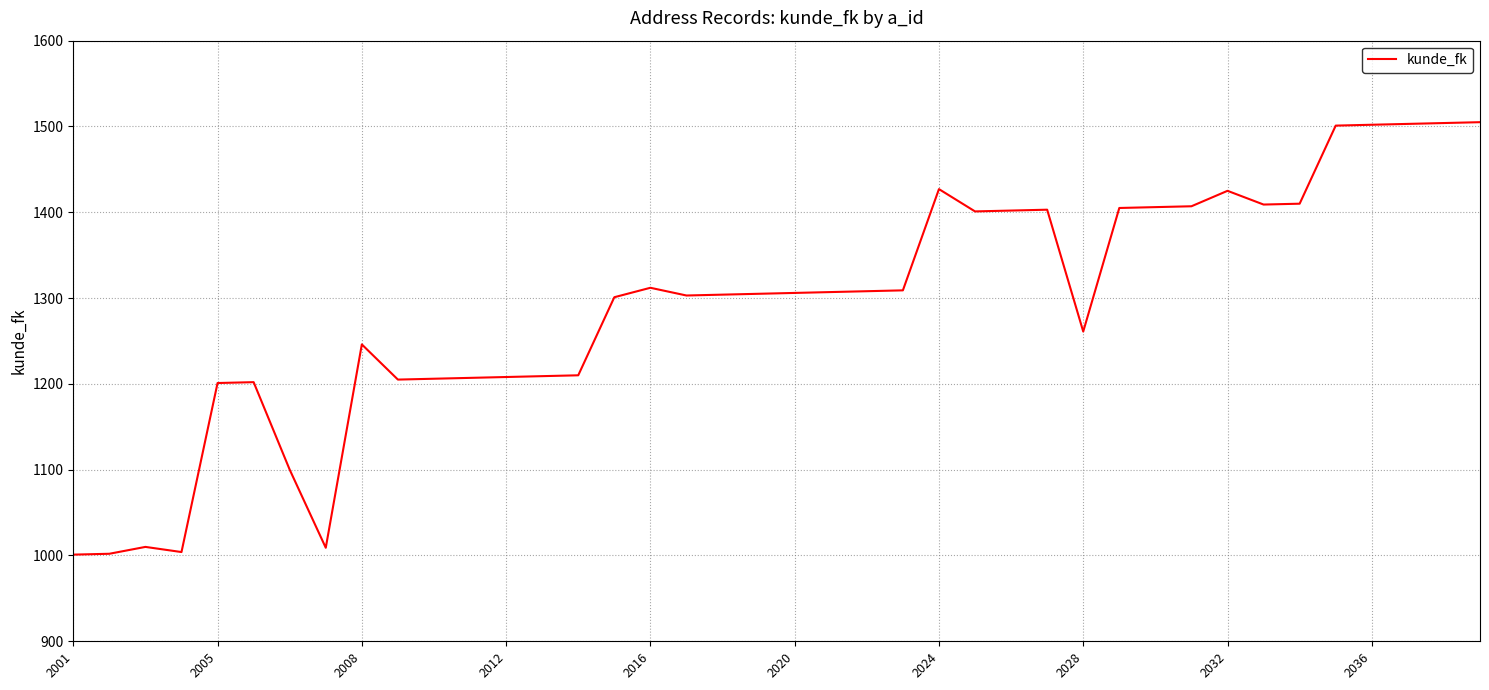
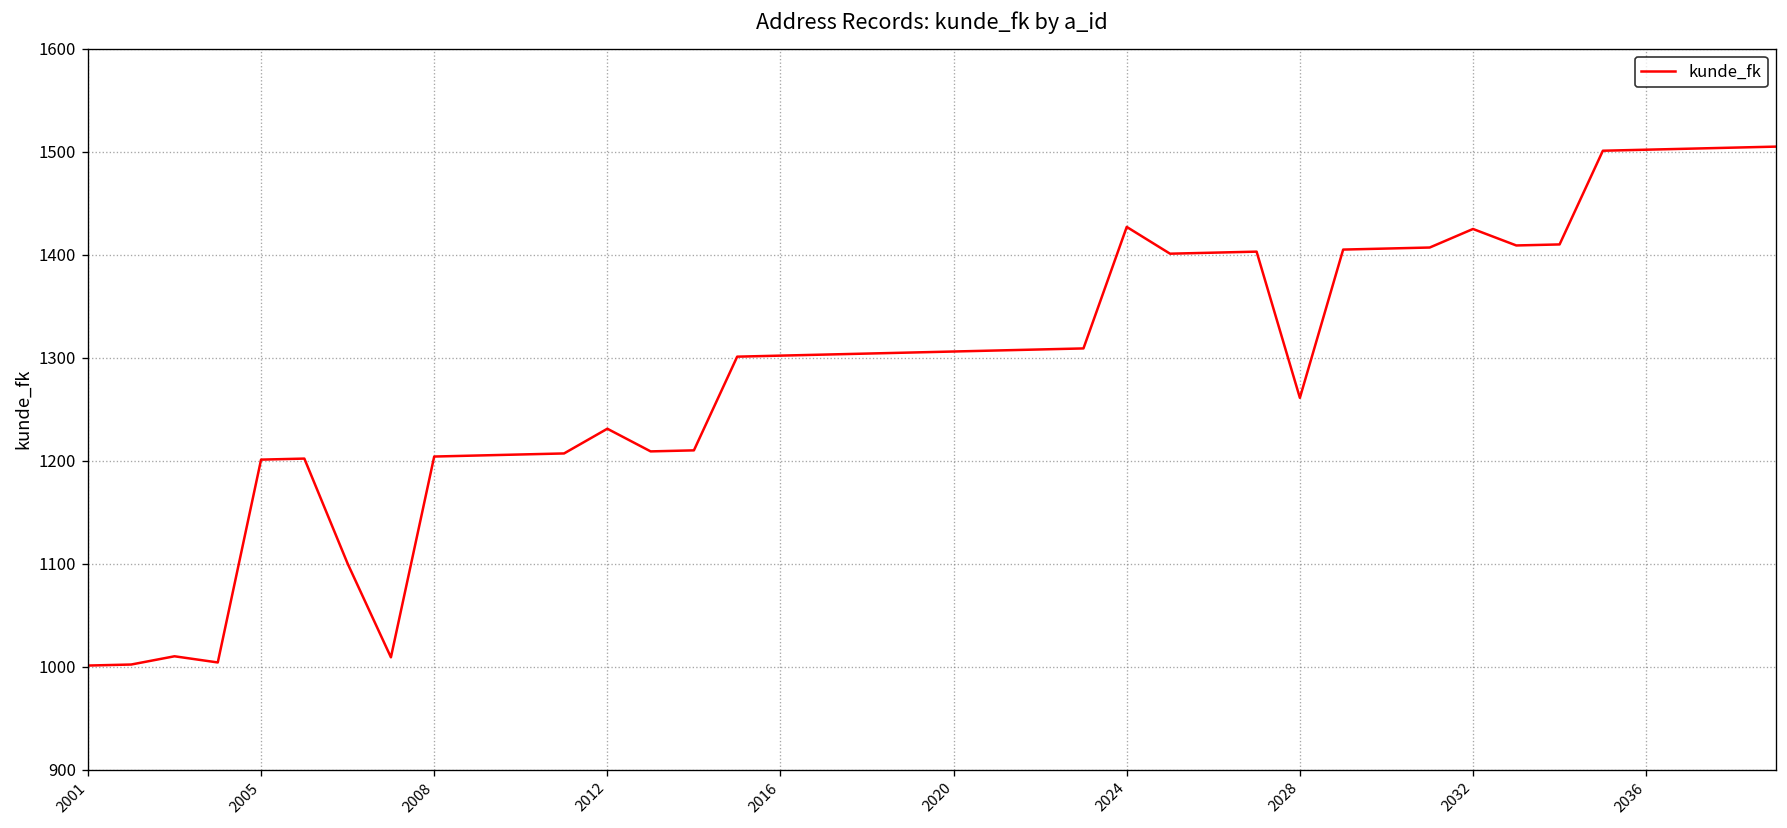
2008: 1250 -> 1200
2012: 1210 -> 1230
2016: 1310 -> 1300
